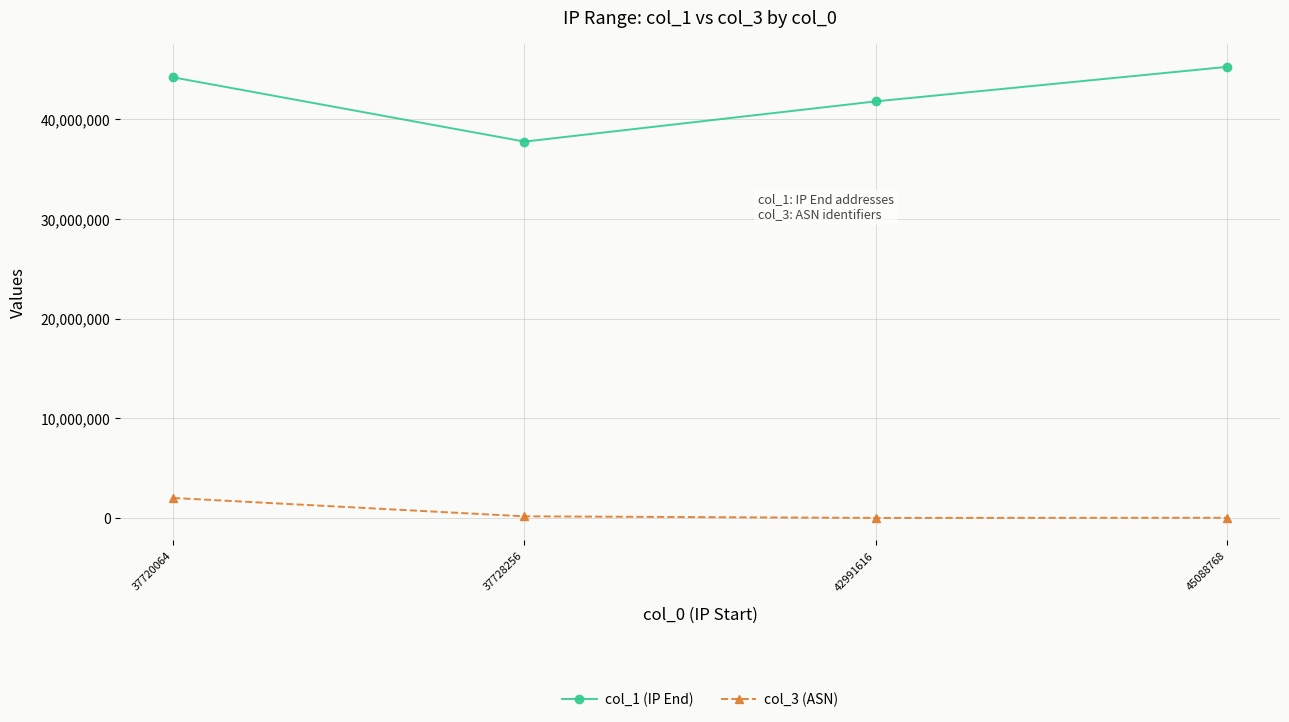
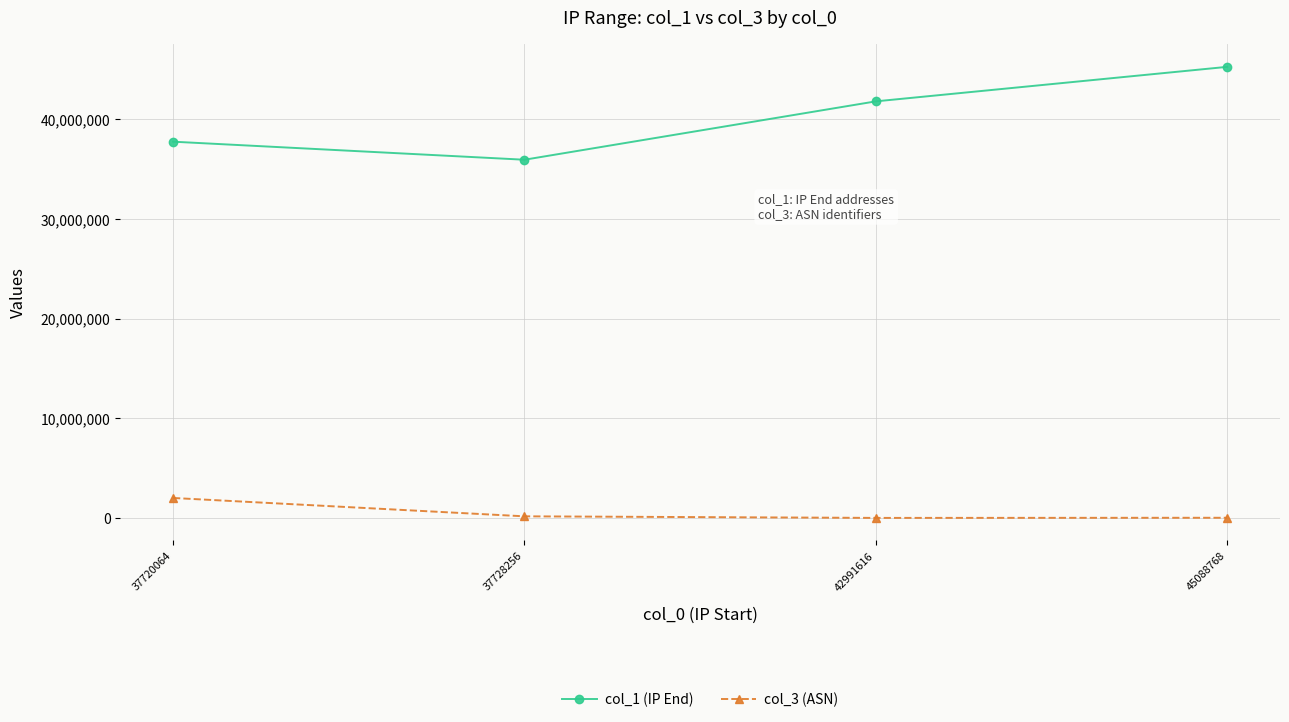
col_1 (IP End), 37720064: 44,000,000 -> 38,000,000
col_1 (IP End), 37728256: 38,000,000 -> 36,000,000
